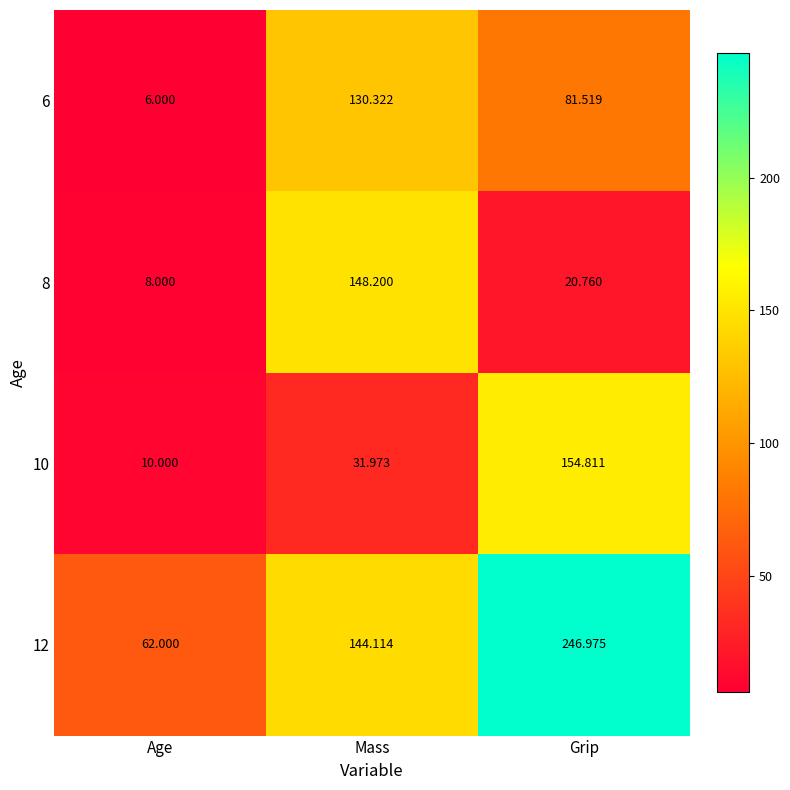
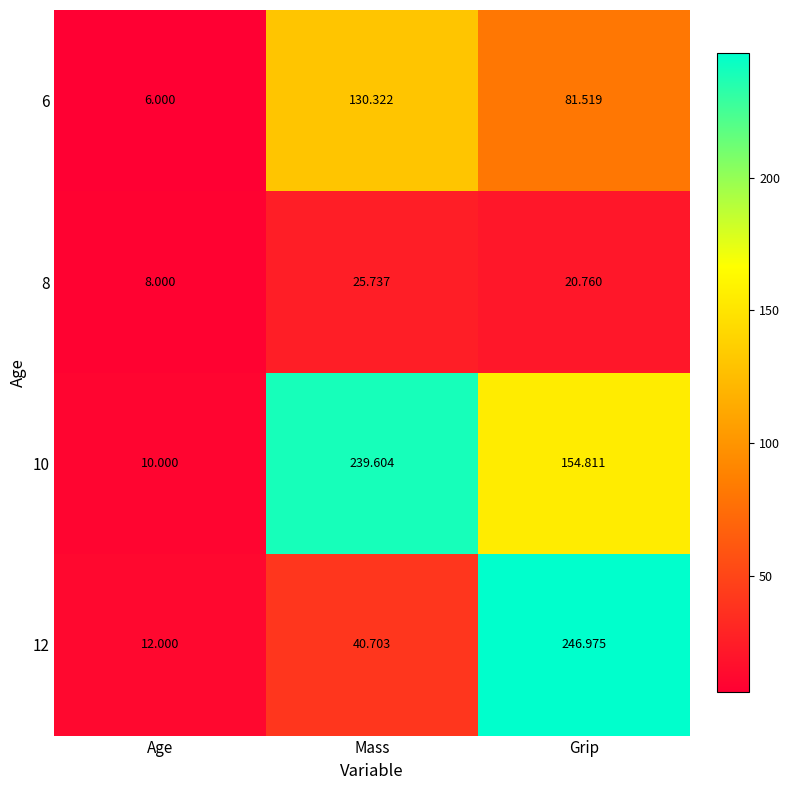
8, Mass: 148.200 -> 25.737
10, Mass: 31.973 -> 239.604
12, Age: 62.000 -> 12.000
12, Mass: 144.114 -> 40.703
